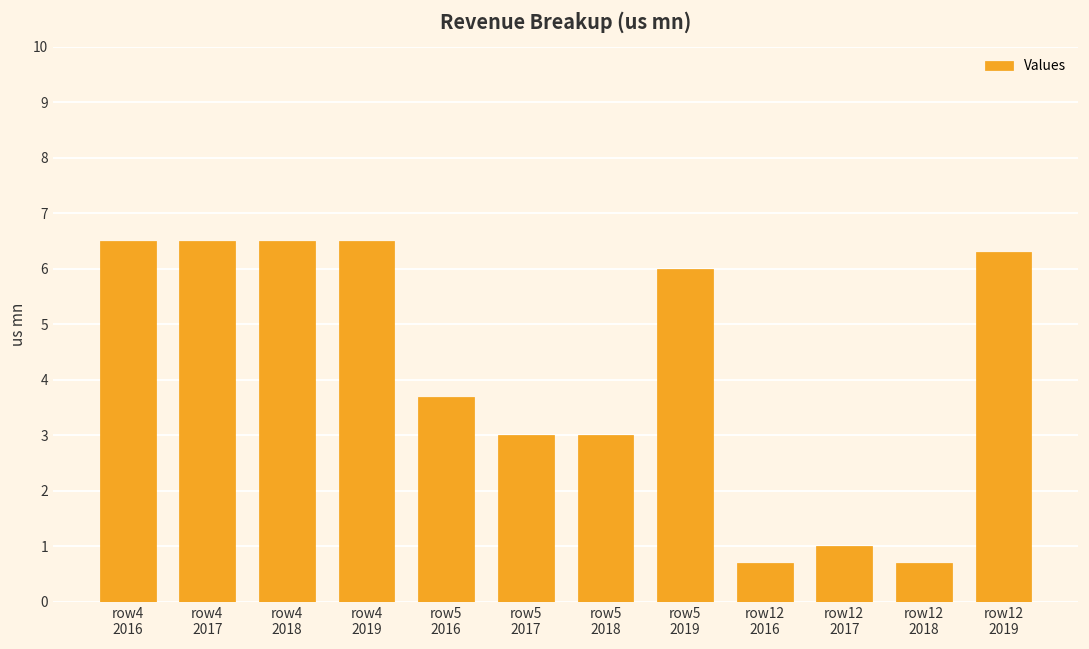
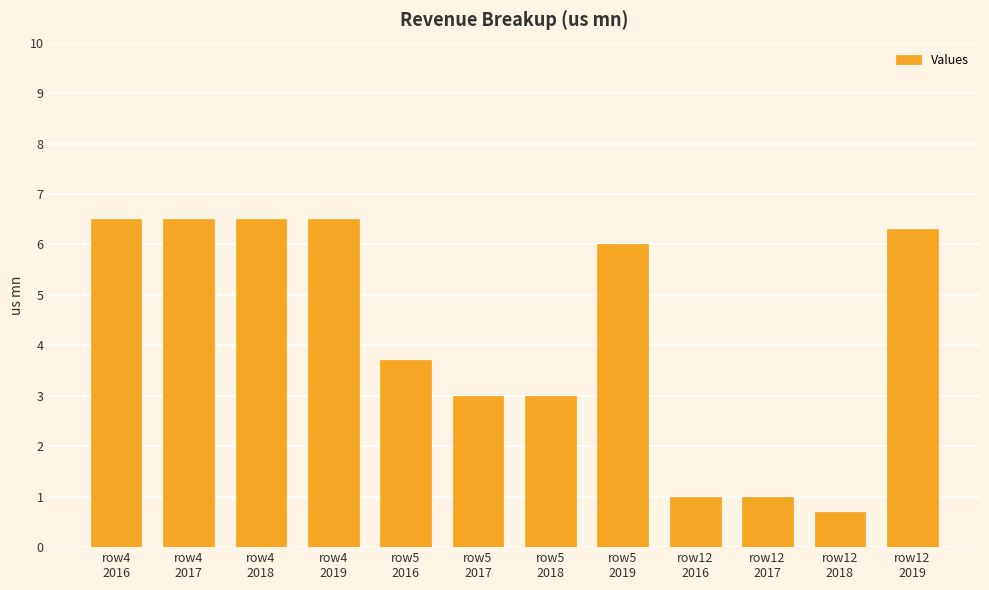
row12 2016: 0.7 -> 1.0
